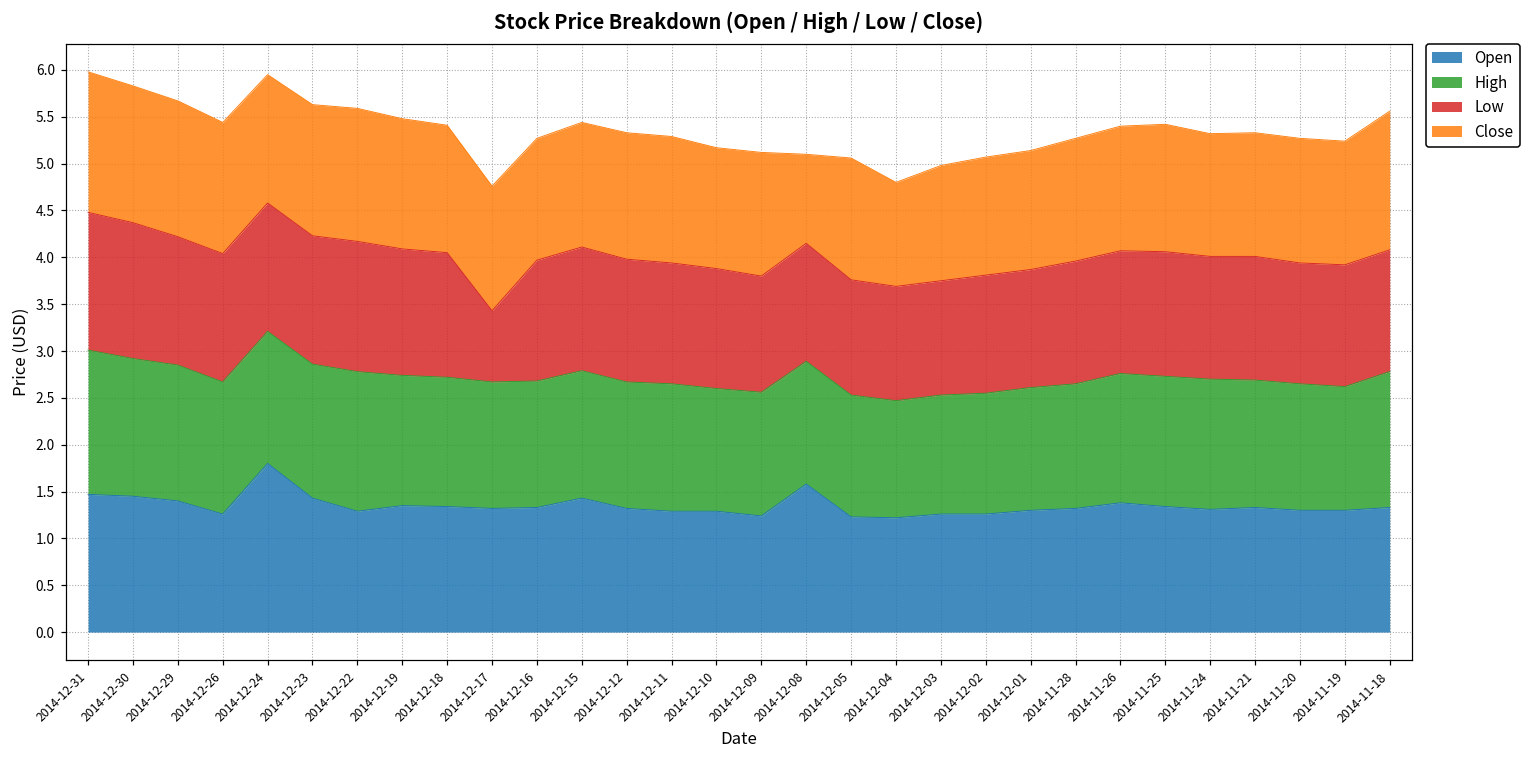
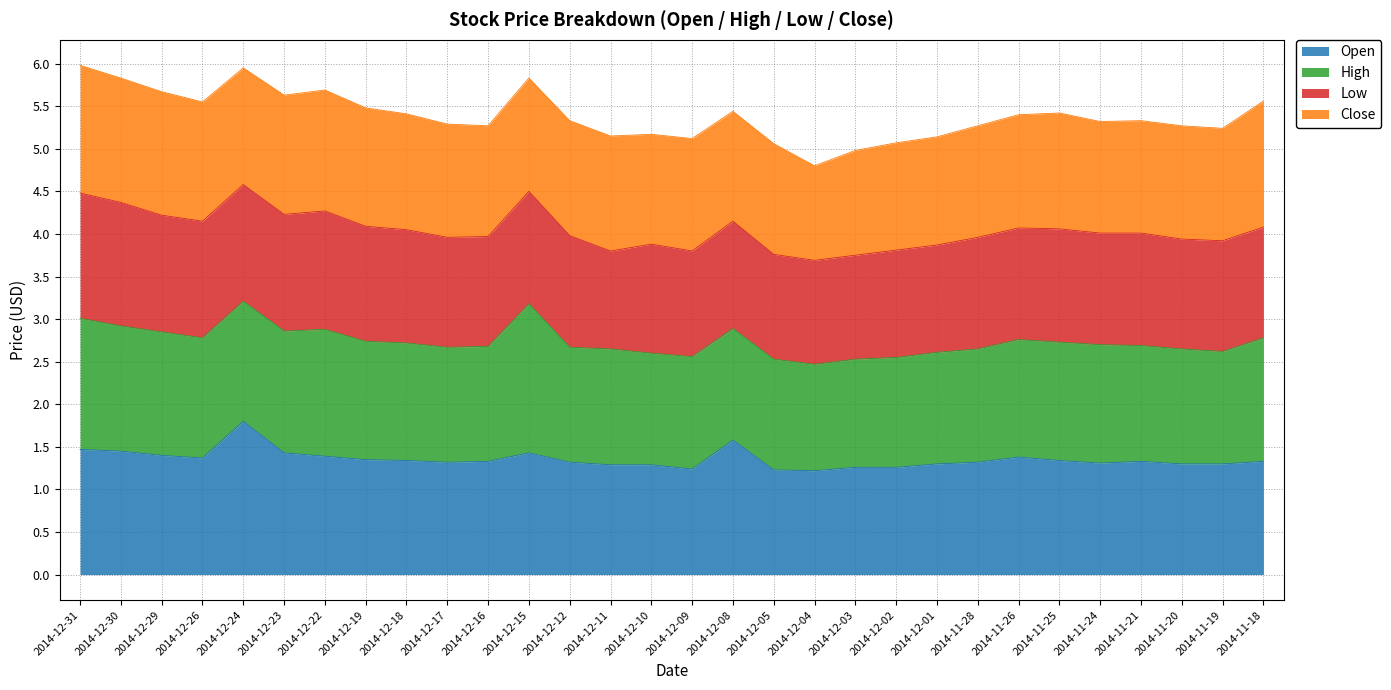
Open, 2014-12-26: 1.3 -> 1.4
Open, 2014-12-22: 1.3 -> 1.4
Low, 2014-12-17: 0.8 -> 1.3
High, 2014-12-15: 1.4 -> 1.7
Low, 2014-12-11: 1.3 -> 1.2
Close, 2014-12-08: 1.0 -> 1.3
